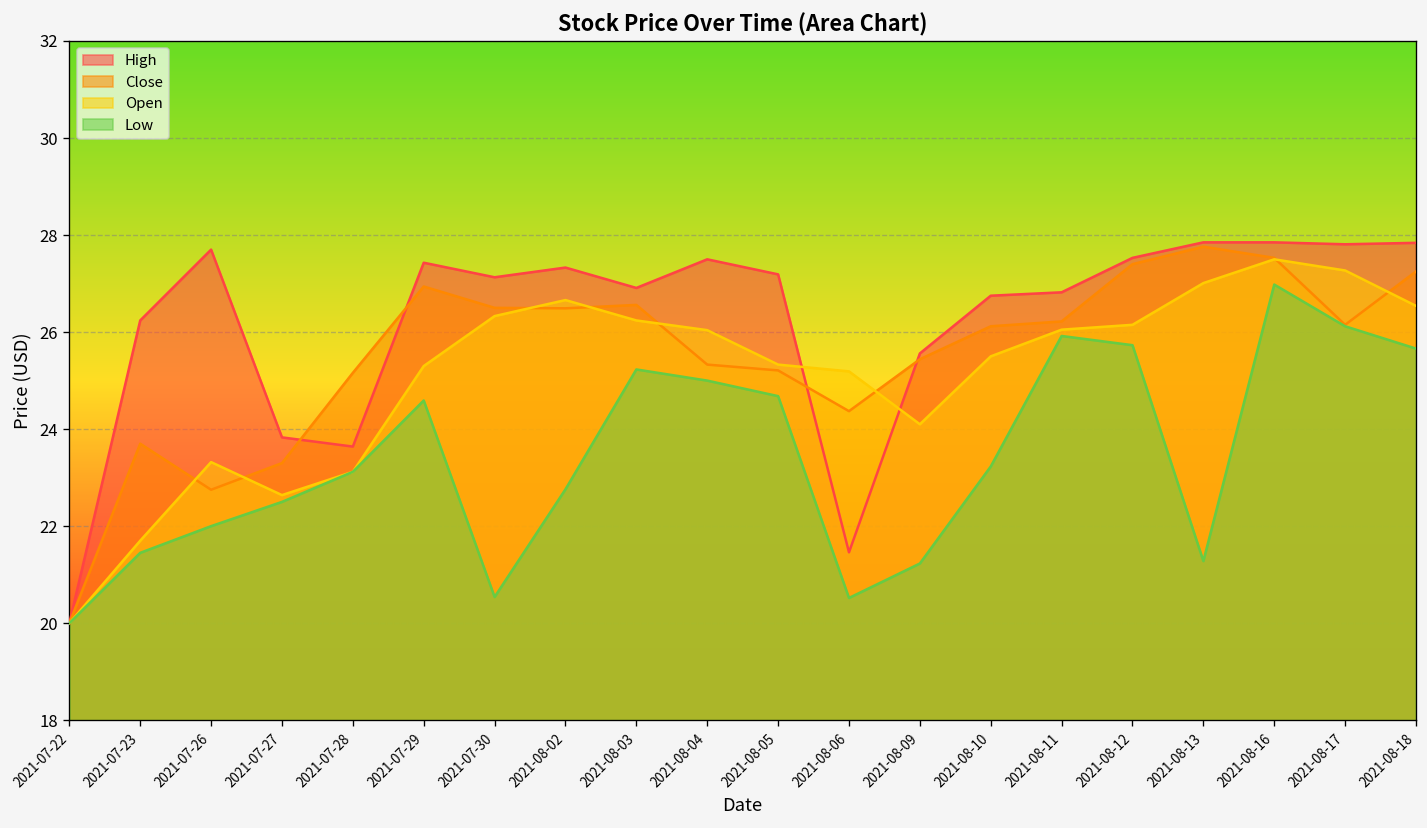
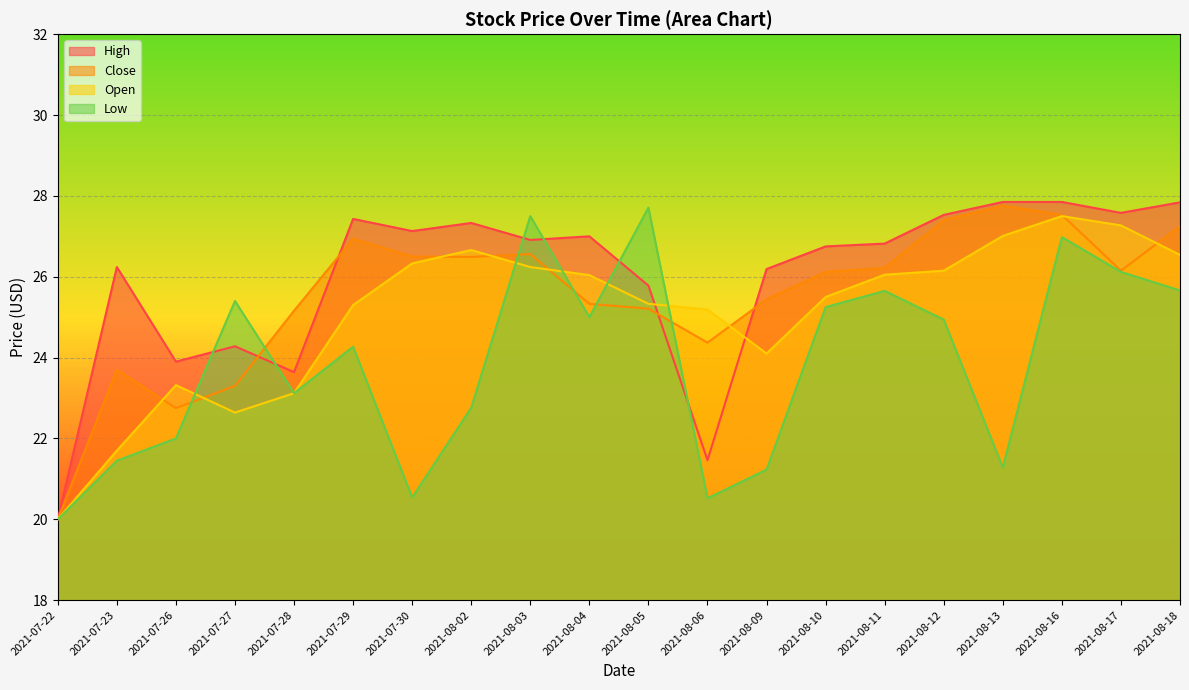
High, 2021-07-26: 27.7 -> 23.9
High, 2021-07-27: 23.8 -> 24.3
Low, 2021-07-27: 22.5 -> 25.4
Low, 2021-07-29: 24.6 -> 24.3
Low, 2021-08-03: 25.2 -> 27.5
High, 2021-08-04: 27.5 -> 27.0
High, 2021-08-05: 27.2 -> 25.8
Low, 2021-08-05: 24.7 -> 27.7
High, 2021-08-09: 25.6 -> 26.2
Low, 2021-08-10: 23.2 -> 25.3
Low, 2021-08-11: 25.9 -> 25.7
Low, 2021-08-12: 25.7 -> 24.9
High, 2021-08-17: 27.8 -> 27.6
